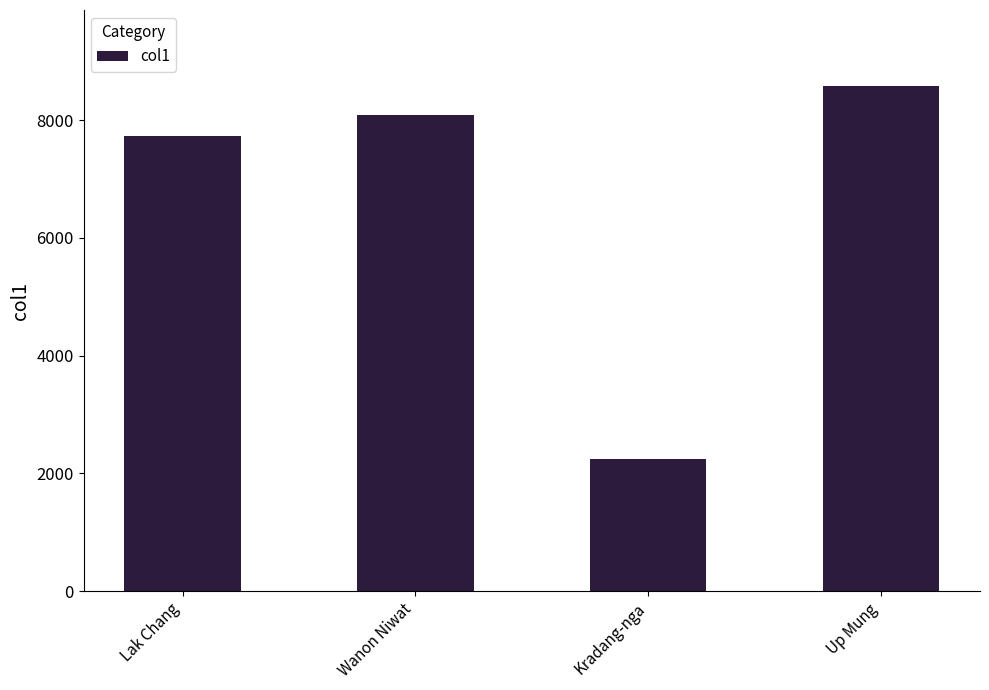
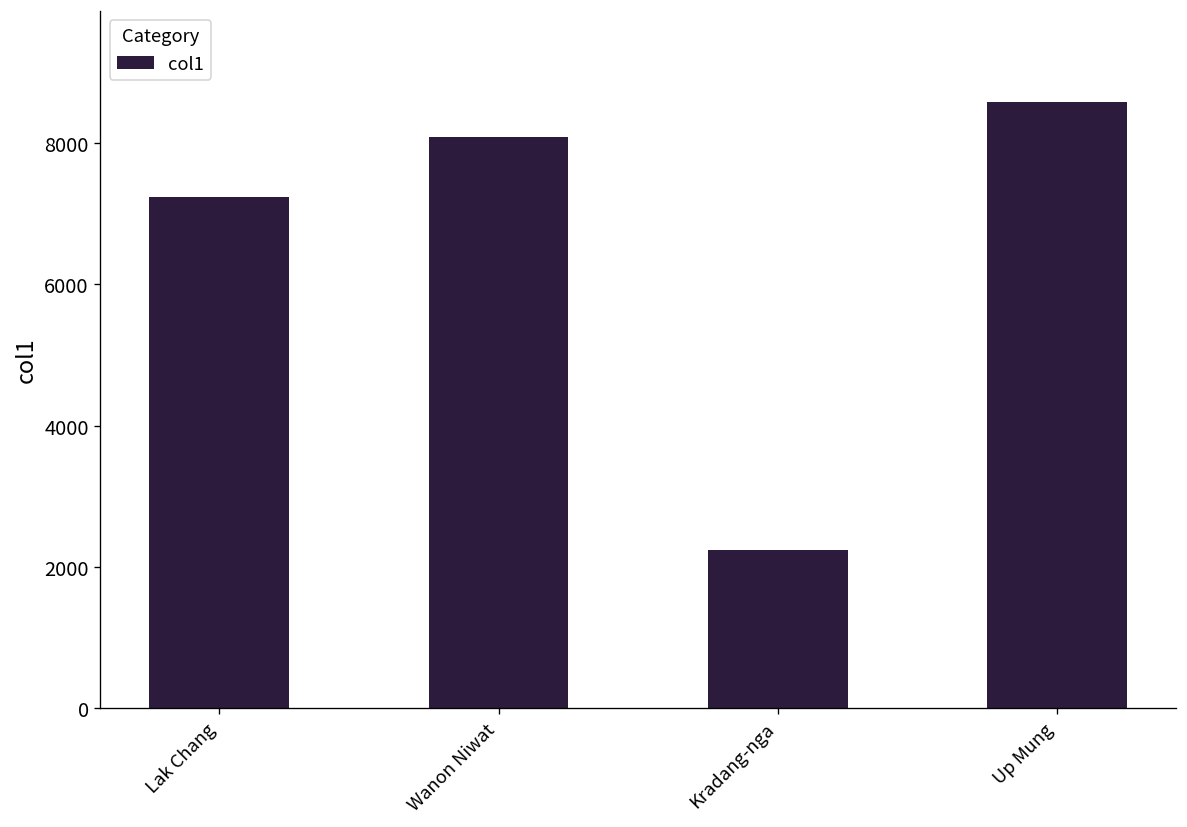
Lak Chang: 7700 -> 7200
